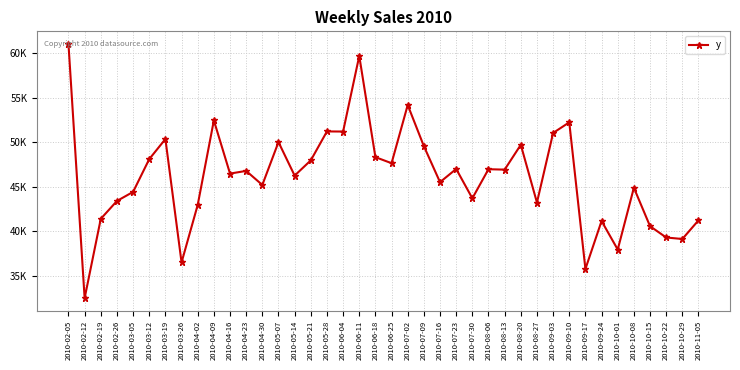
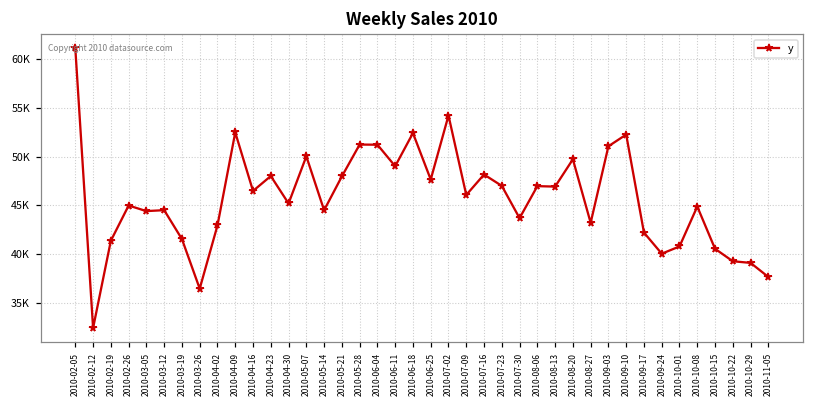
2010-02-26: 43000 -> 45000
2010-03-12: 48000 -> 45000
2010-03-19: 50000 -> 42000
2010-04-23: 47000 -> 48000
2010-05-14: 46000 -> 45000
2010-06-11: 60000 -> 49000
2010-06-18: 48000 -> 52000
2010-07-09: 50000 -> 46000
2010-07-16: 46000 -> 48000
2010-09-17: 36000 -> 42000
2010-09-24: 41000 -> 40000
2010-10-01: 38000 -> 41000
2010-11-05: 41000 -> 38000
